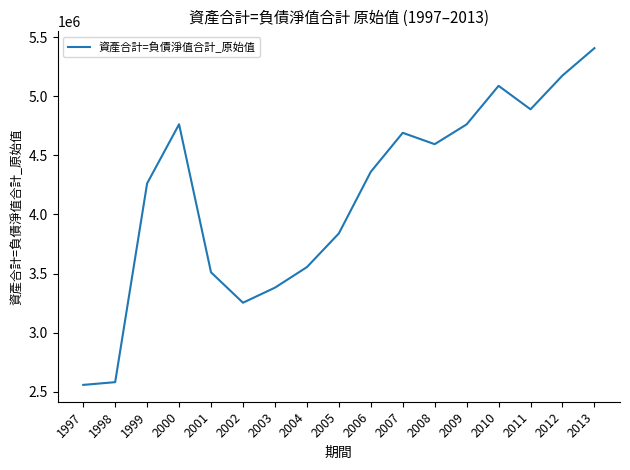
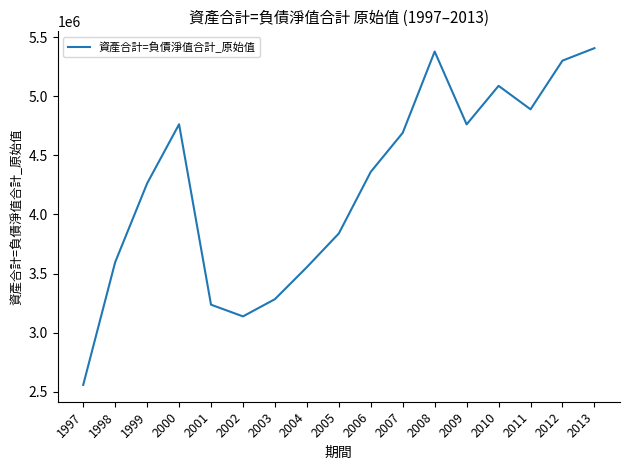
1998: 2580000 -> 3600000
2001: 3510000 -> 3240000
2002: 3250000 -> 3140000
2003: 3380000 -> 3280000
2008: 4590000 -> 5380000
2012: 5170000 -> 5300000
